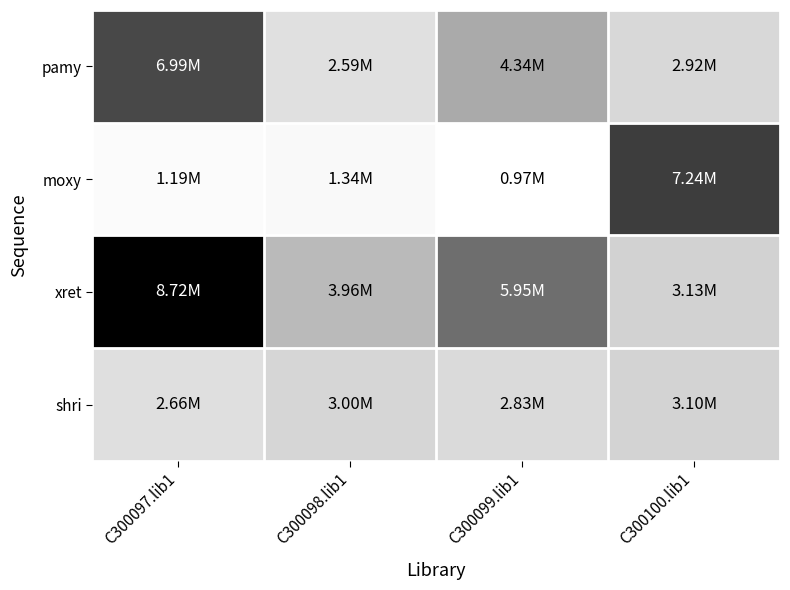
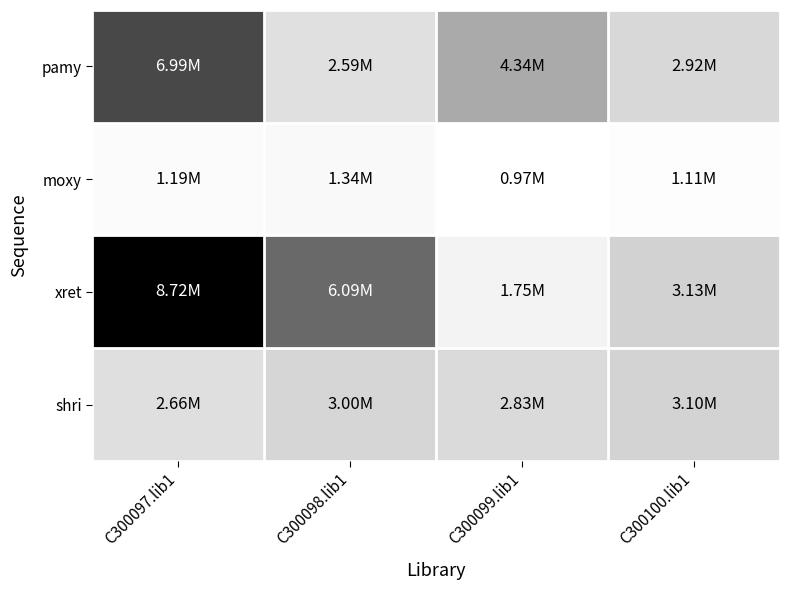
moxy, C300100.lib1: 7.24M -> 1.11M
xret, C300098.lib1: 3.96M -> 6.09M
xret, C300099.lib1: 5.95M -> 1.75M
